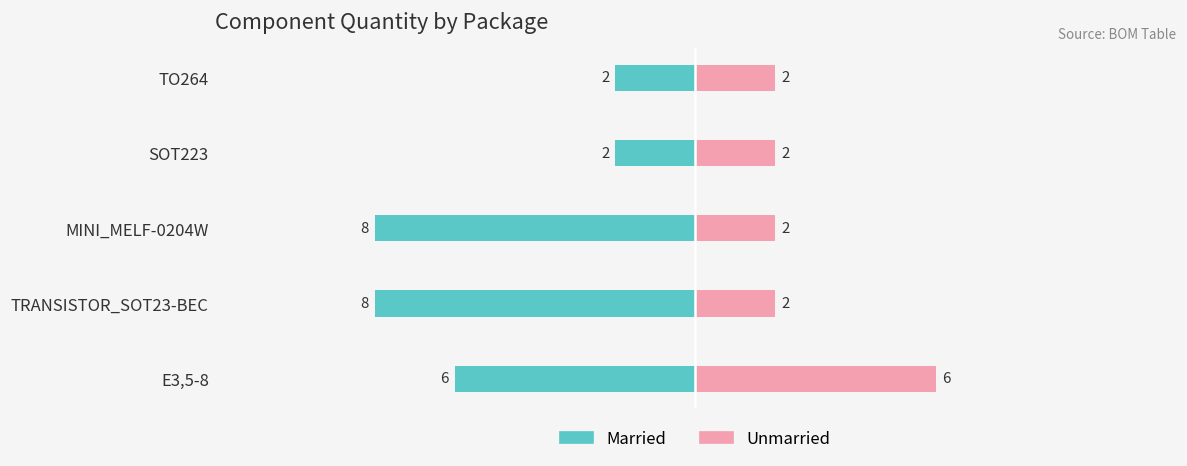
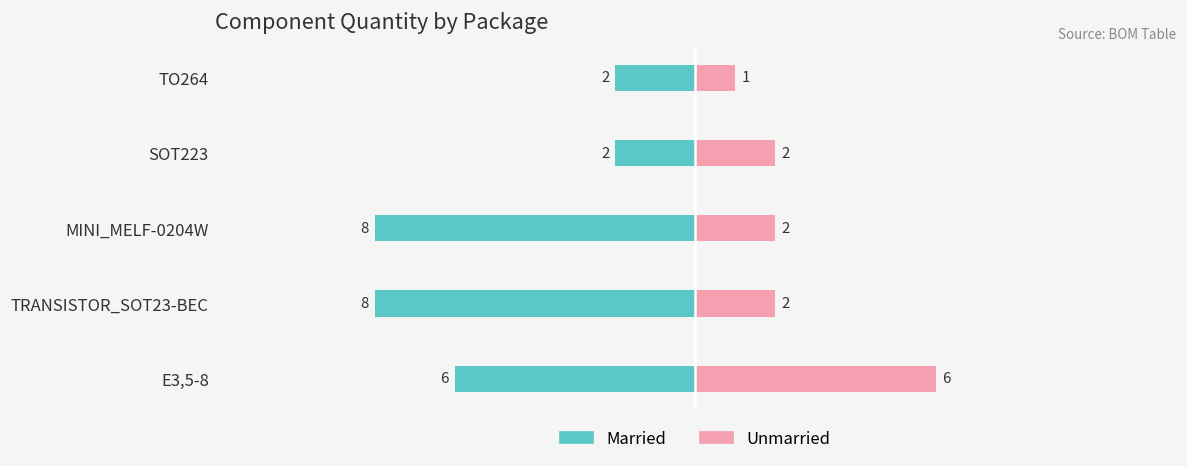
Unmarried, TO264: 2 -> 1
